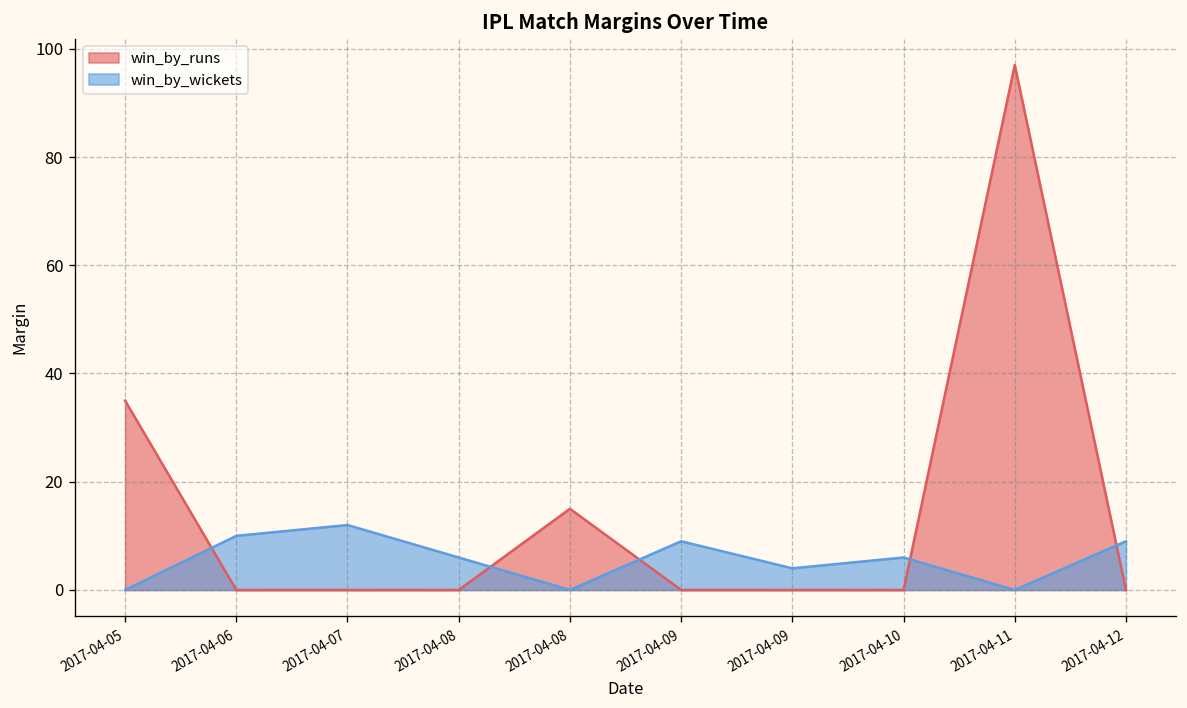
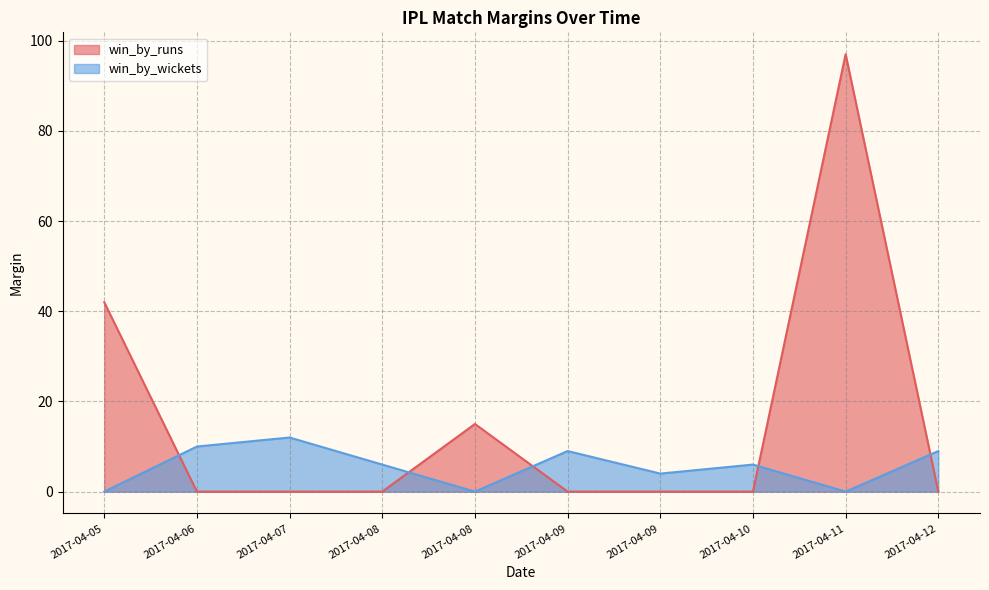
win_by_runs, 2017-04-05: 35 -> 42
